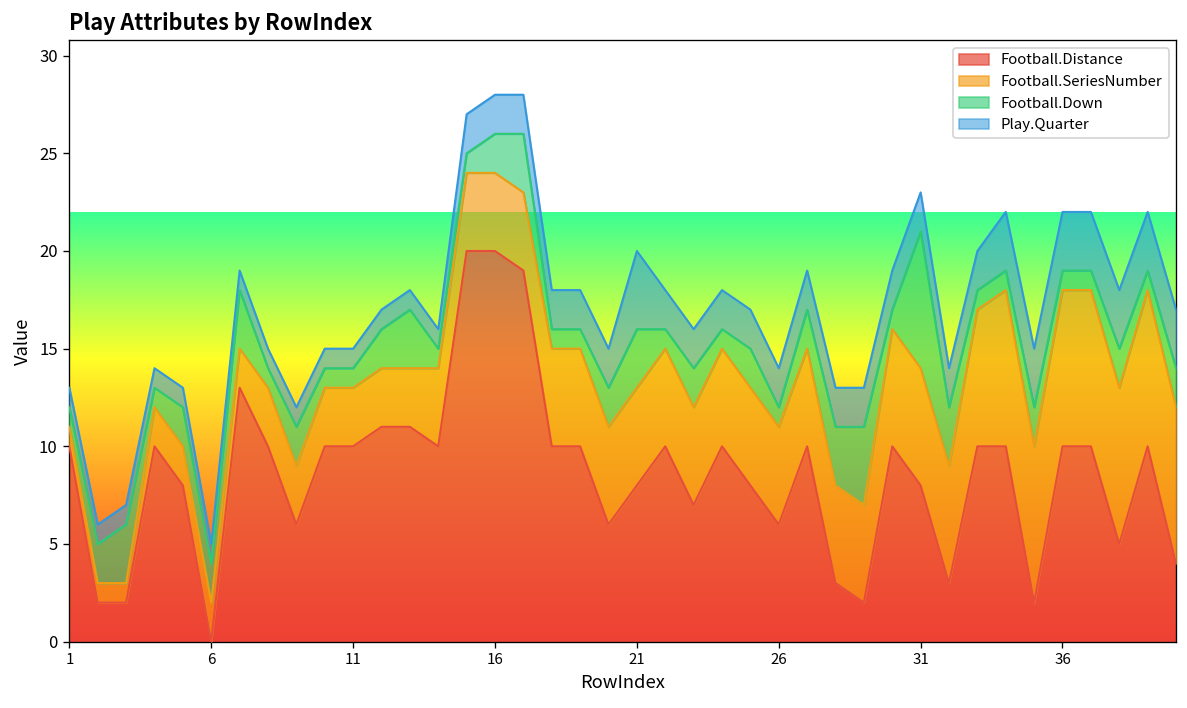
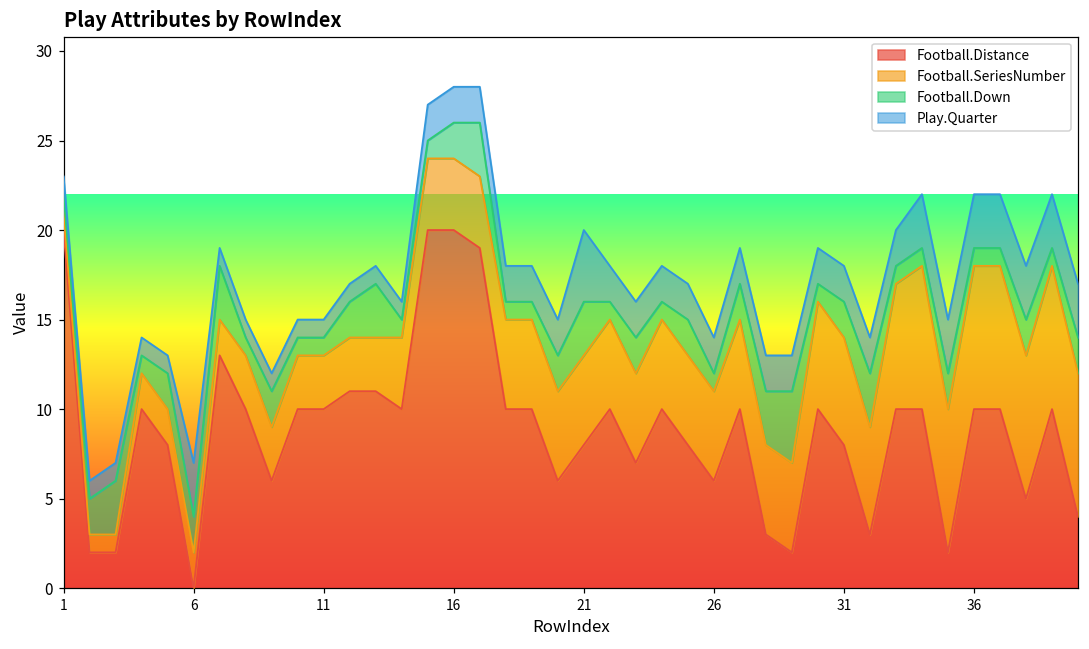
Football.Distance, 1: 10 -> 20
Play.Quarter, 6: 1 -> 3
Football.Down, 31: 7 -> 2
